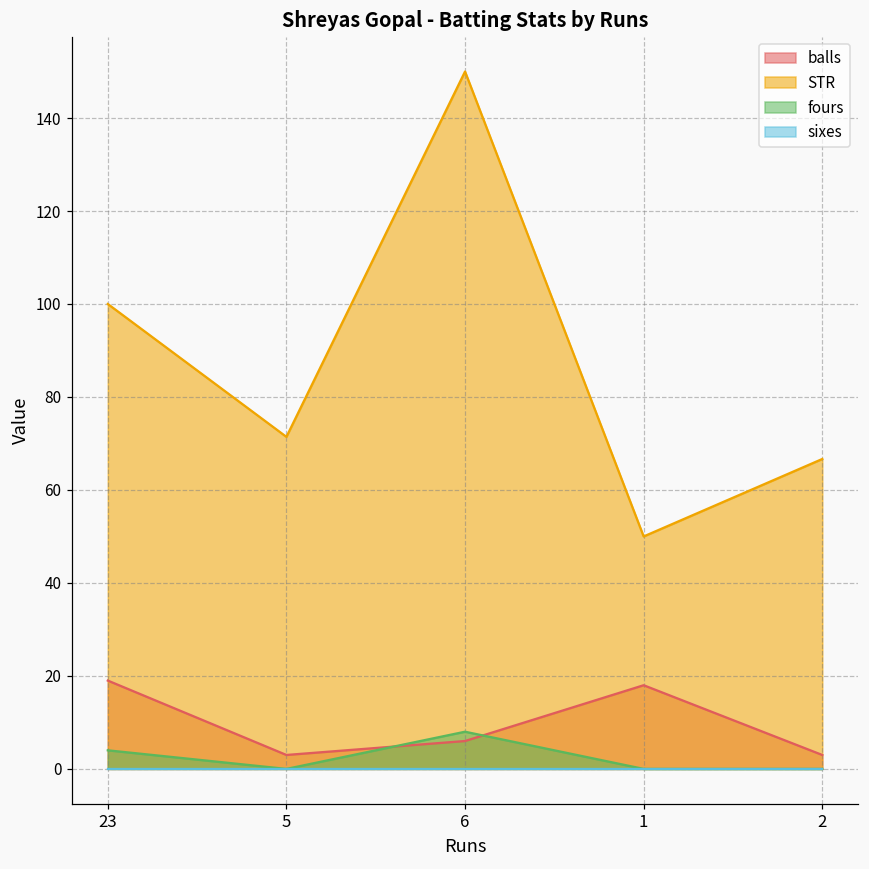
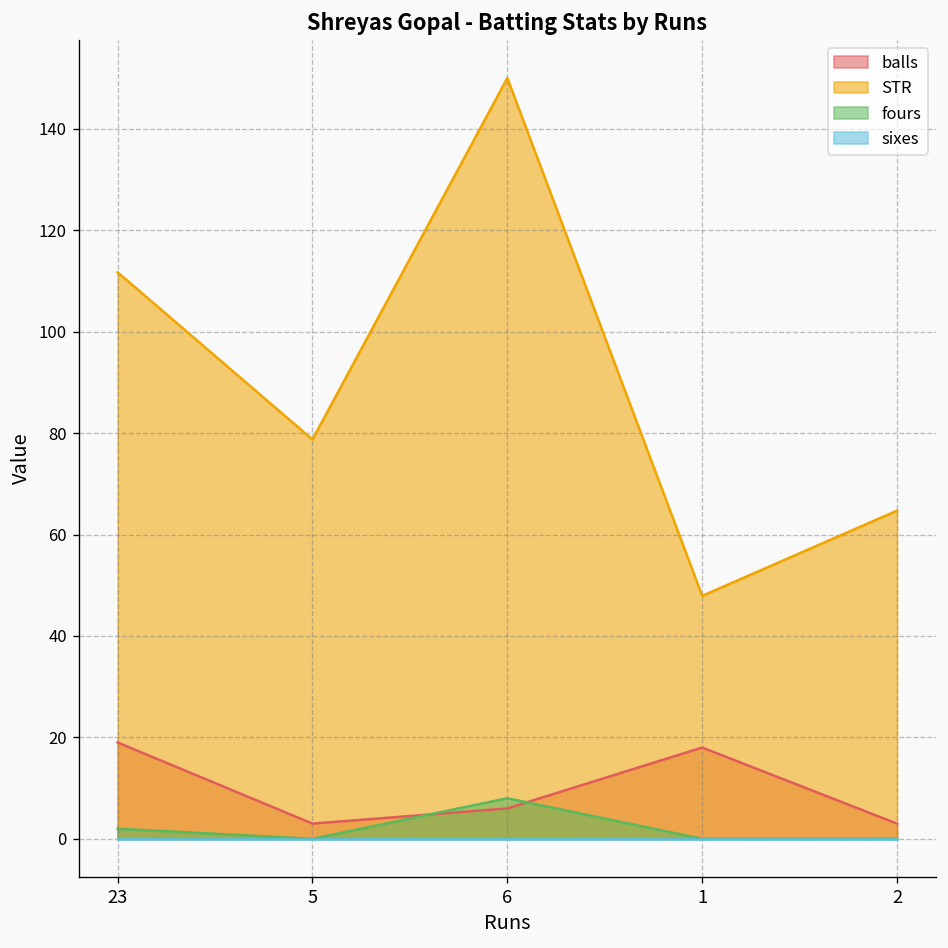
STR, 23: 100 -> 112
fours, 23: 4 -> 2
STR, 5: 71 -> 79
STR, 1: 50 -> 48
STR, 2: 67 -> 65
